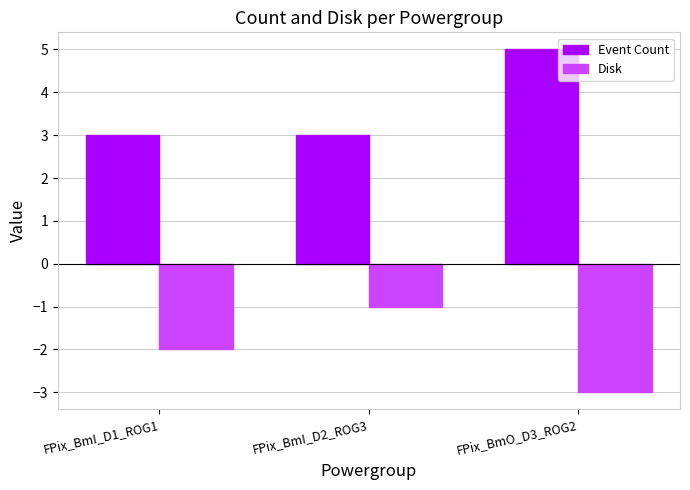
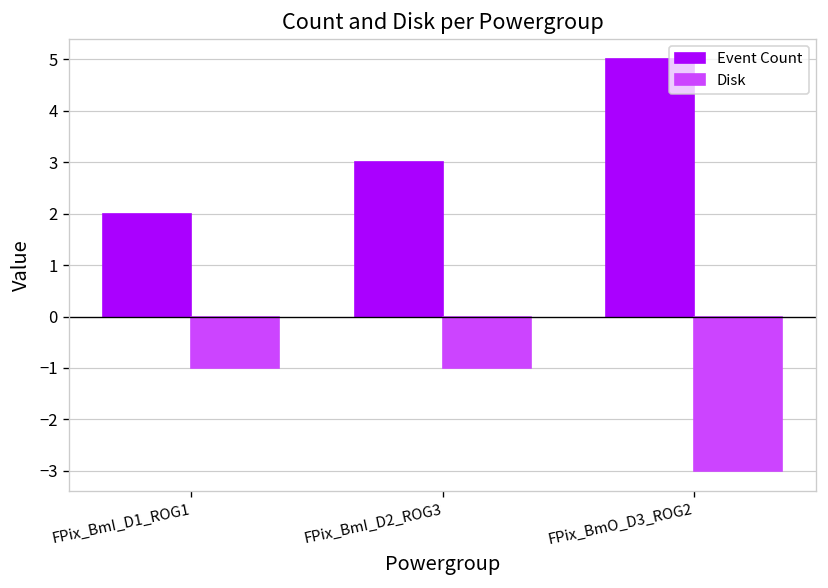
Event Count, FPix_BmI_D1_ROG1: 3 -> 2
Disk, FPix_BmI_D1_ROG1: -2 -> -1
